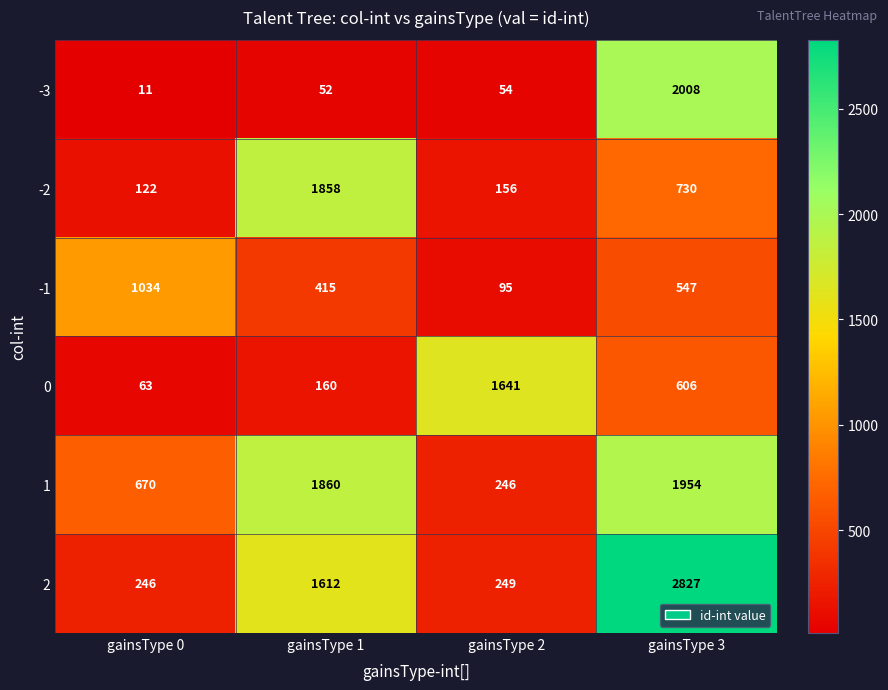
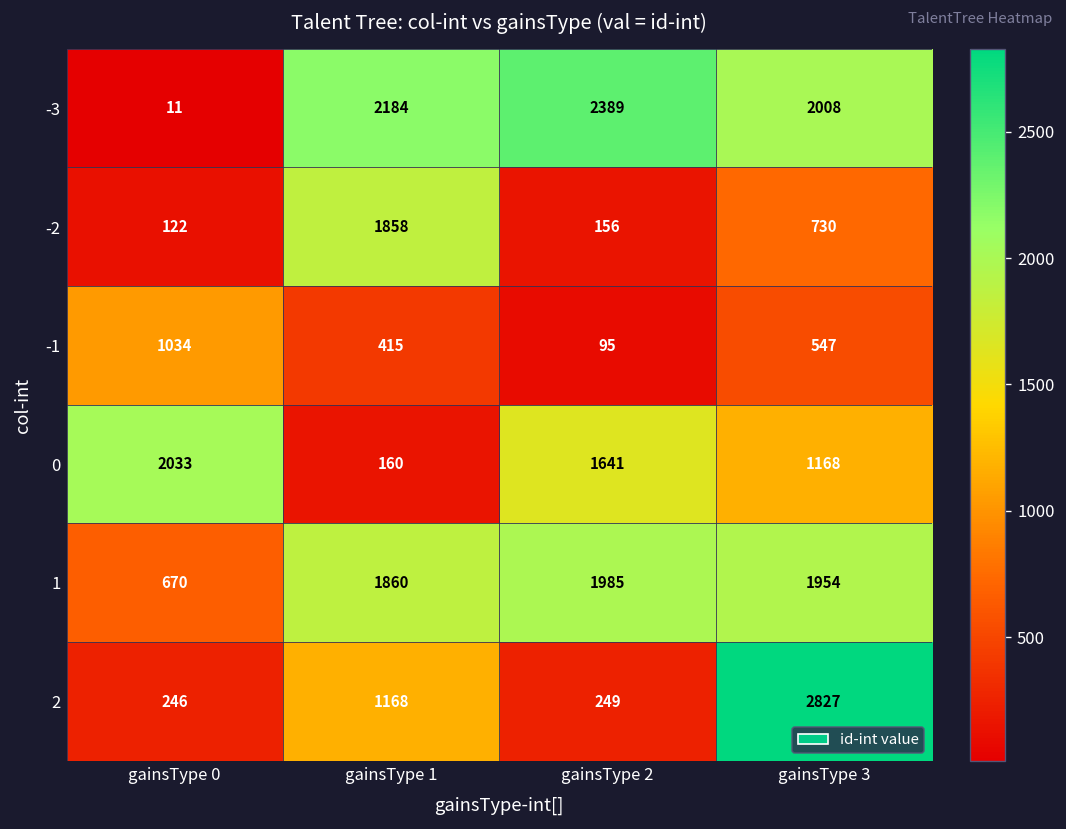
-3, gainsType 1: 52 -> 2184
-3, gainsType 2: 54 -> 2389
0, gainsType 0: 63 -> 2033
0, gainsType 3: 606 -> 1168
1, gainsType 2: 246 -> 1985
2, gainsType 1: 1612 -> 1168
